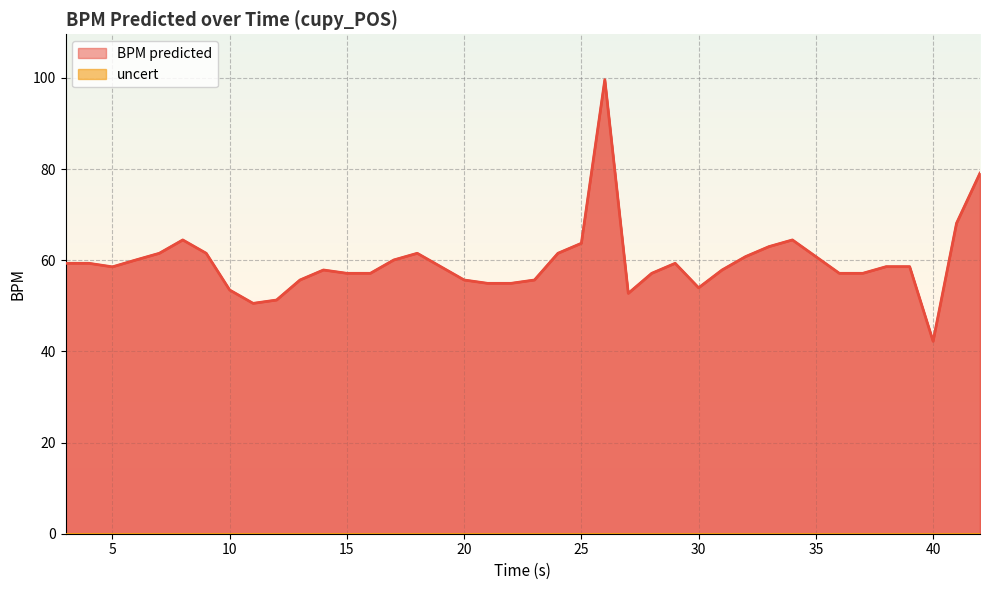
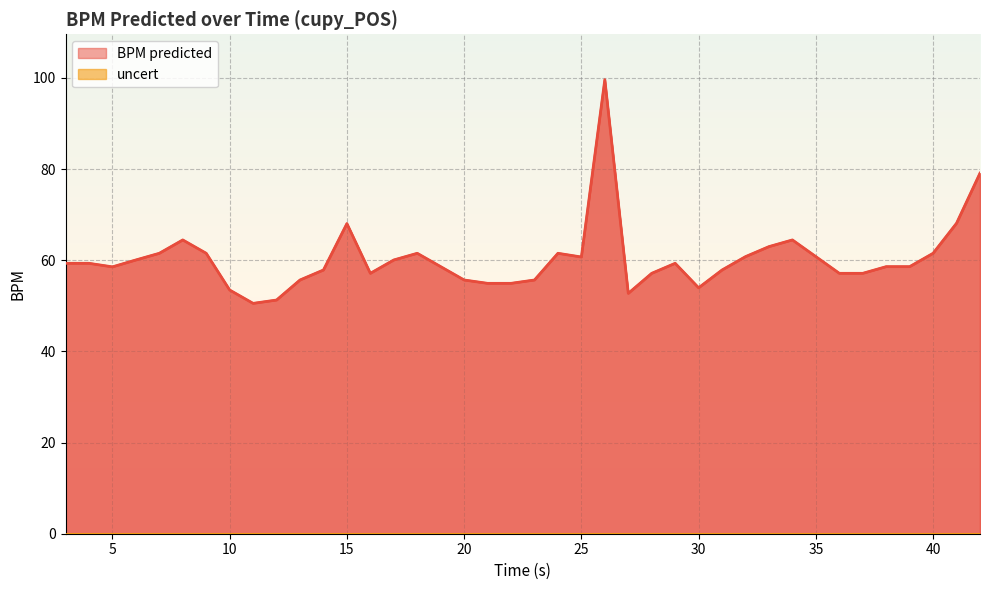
BPM predicted, 15: 57 -> 68
BPM predicted, 25: 64 -> 61
BPM predicted, 40: 42 -> 62
